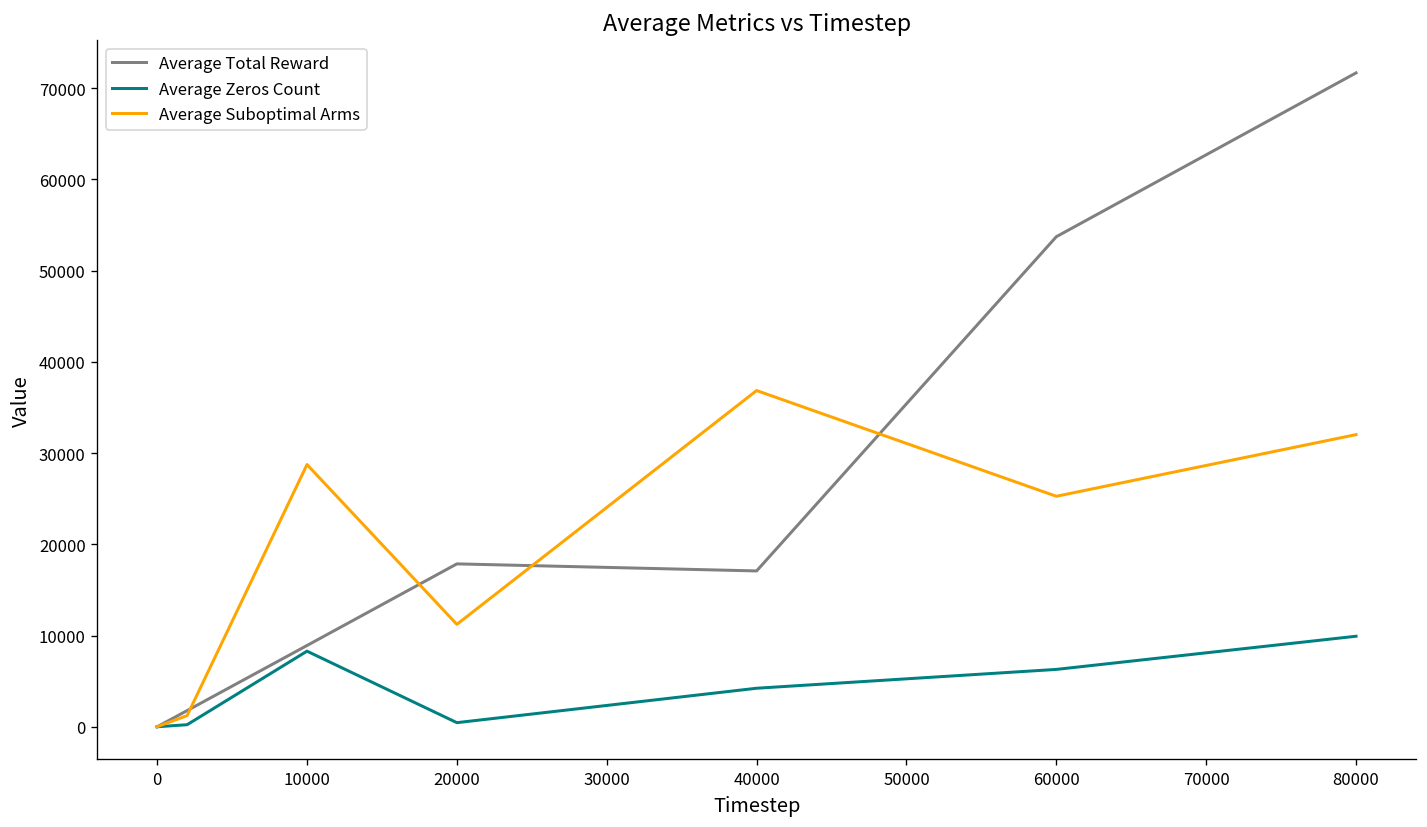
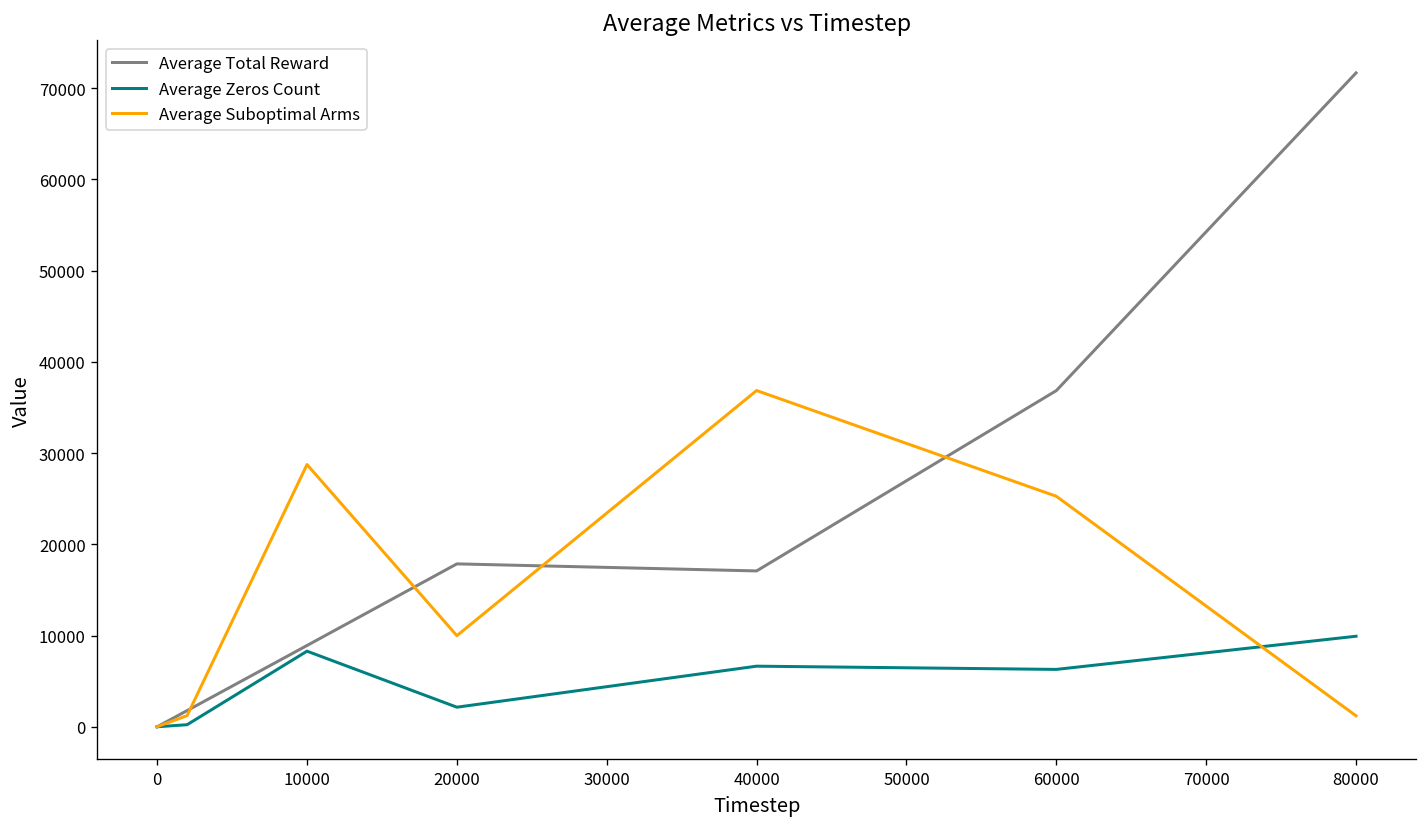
Average Zeros Count, 20000: 0 -> 2000
Average Suboptimal Arms, 20000: 11000 -> 10000
Average Zeros Count, 40000: 4000 -> 7000
Average Total Reward, 60000: 54000 -> 37000
Average Suboptimal Arms, 80000: 32000 -> 1000
